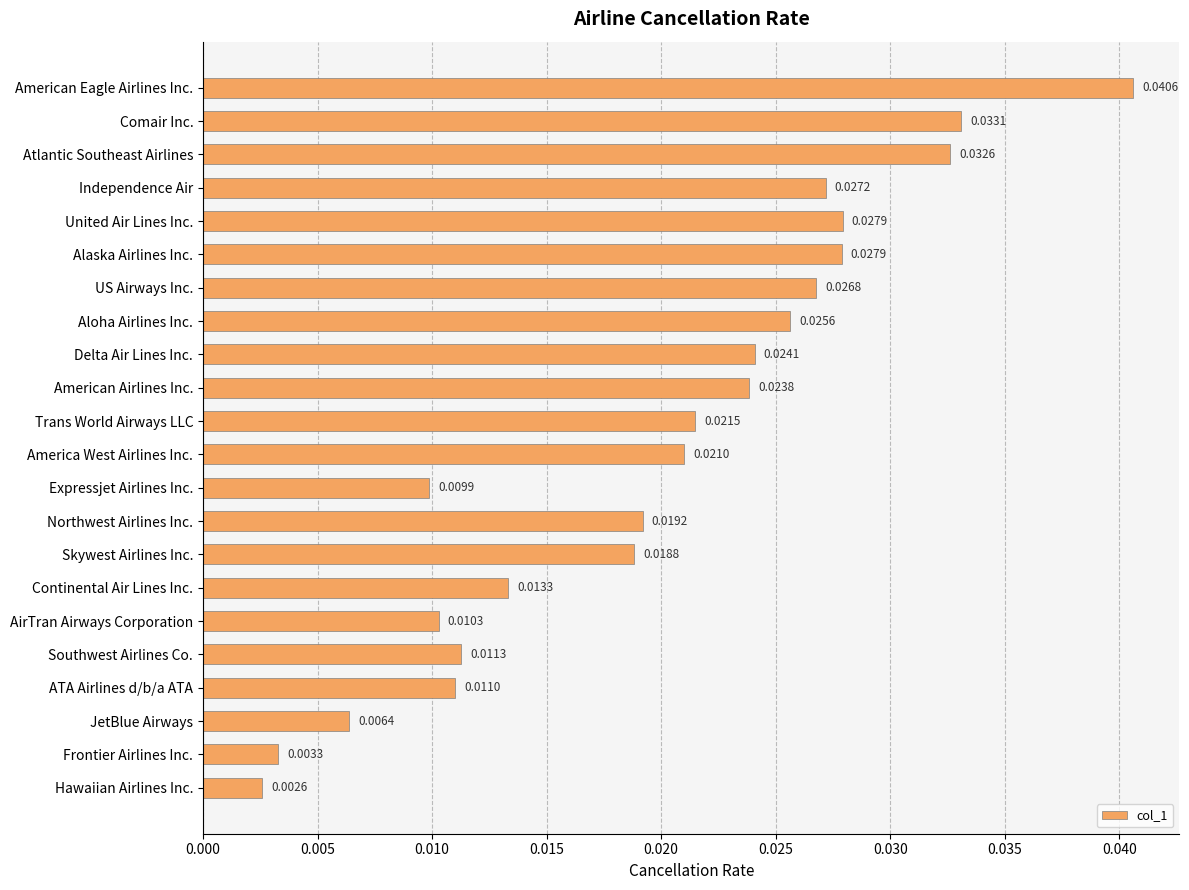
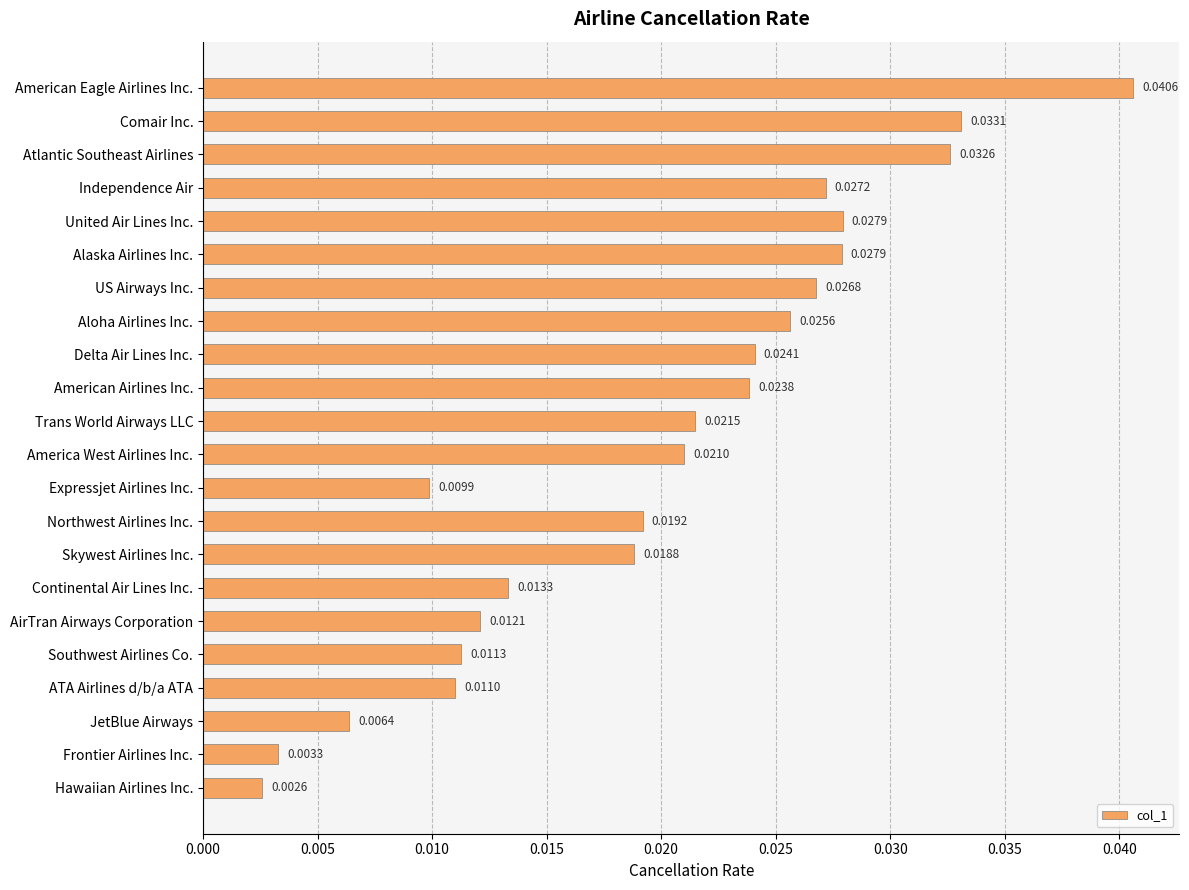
AirTran Airways Corporation: 0.0103 -> 0.0121
